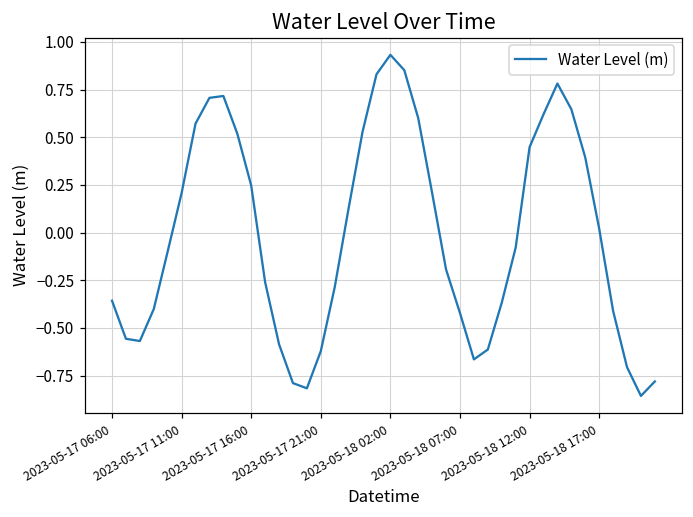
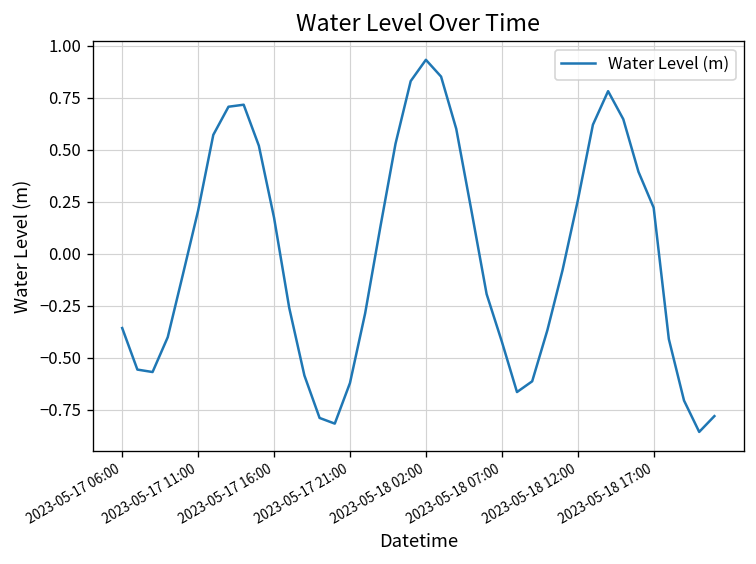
2023-05-17 16:00: 0.25 -> 0.17
2023-05-18 12:00: 0.45 -> 0.25
2023-05-18 17:00: 0.02 -> 0.22
